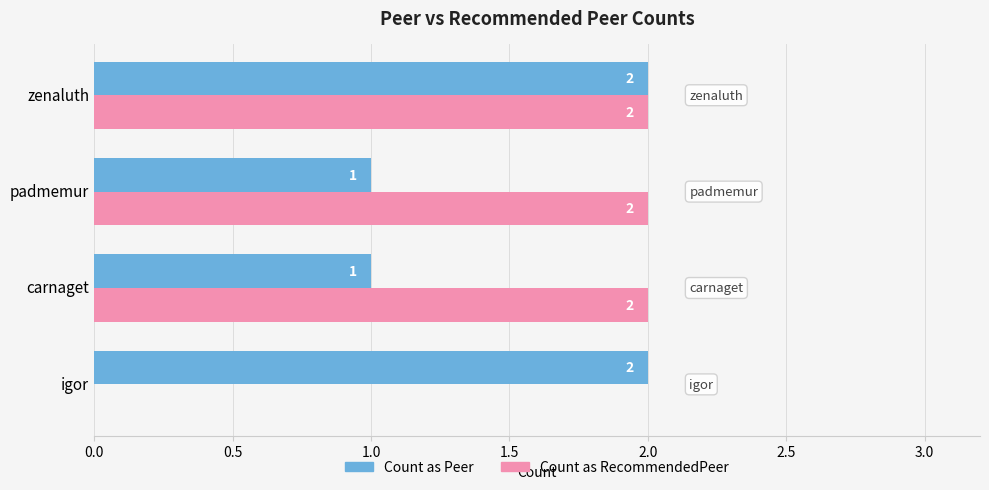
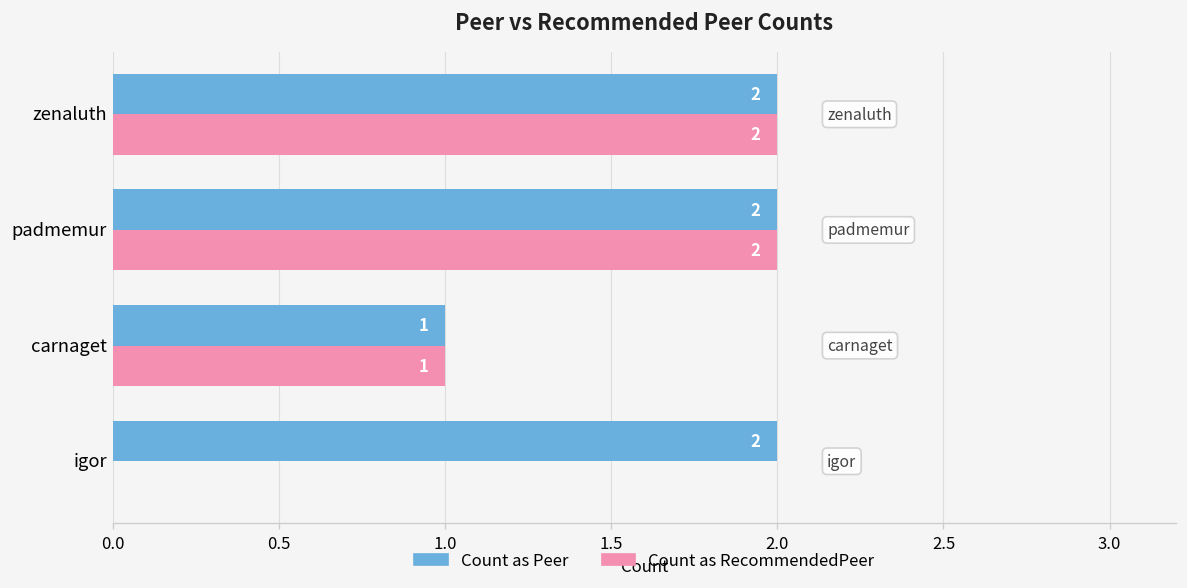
Count as Peer, padmemur: 1 -> 2
Count as RecommendedPeer, carnaget: 2 -> 1
